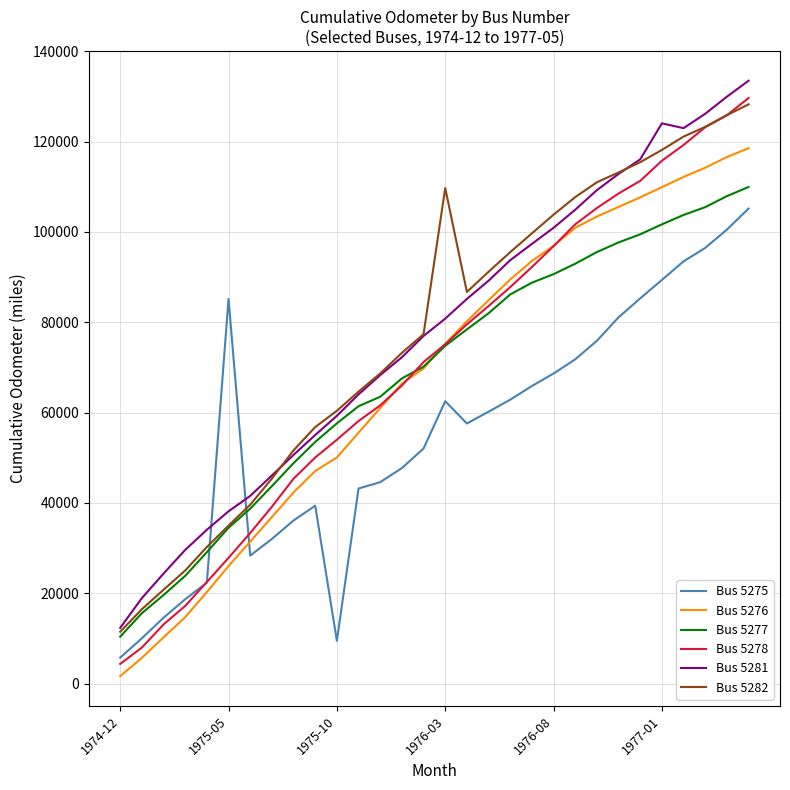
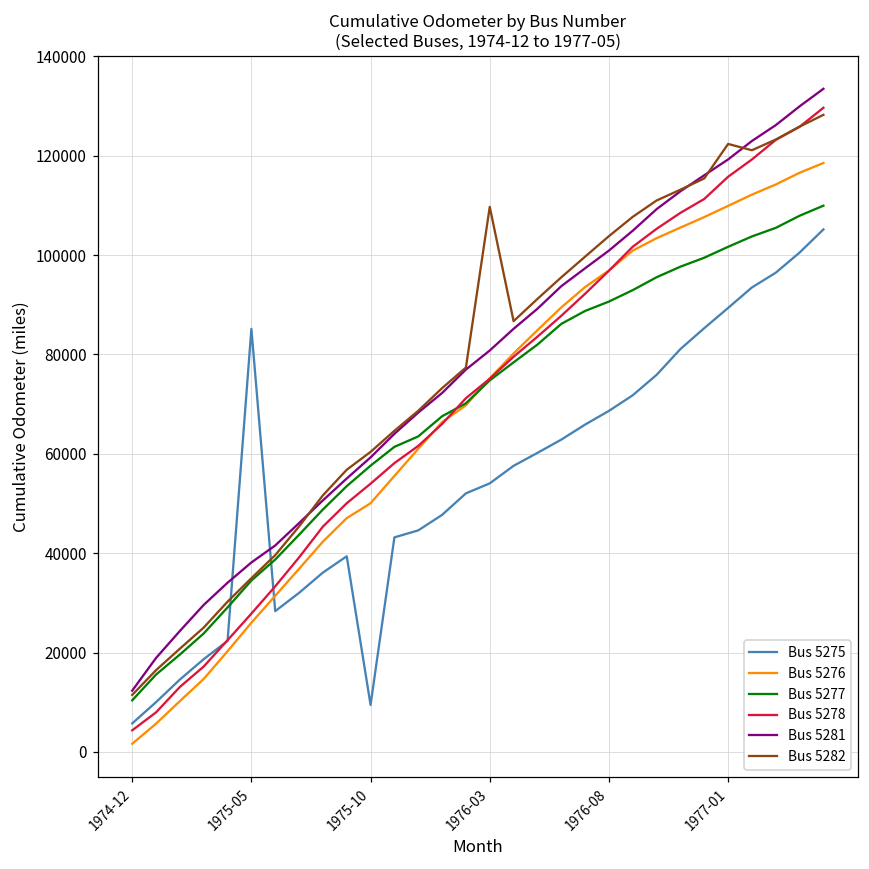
Bus 5275, 1976-03: 63000 -> 54000
Bus 5281, 1977-01: 124000 -> 119000
Bus 5282, 1977-01: 118000 -> 122000
